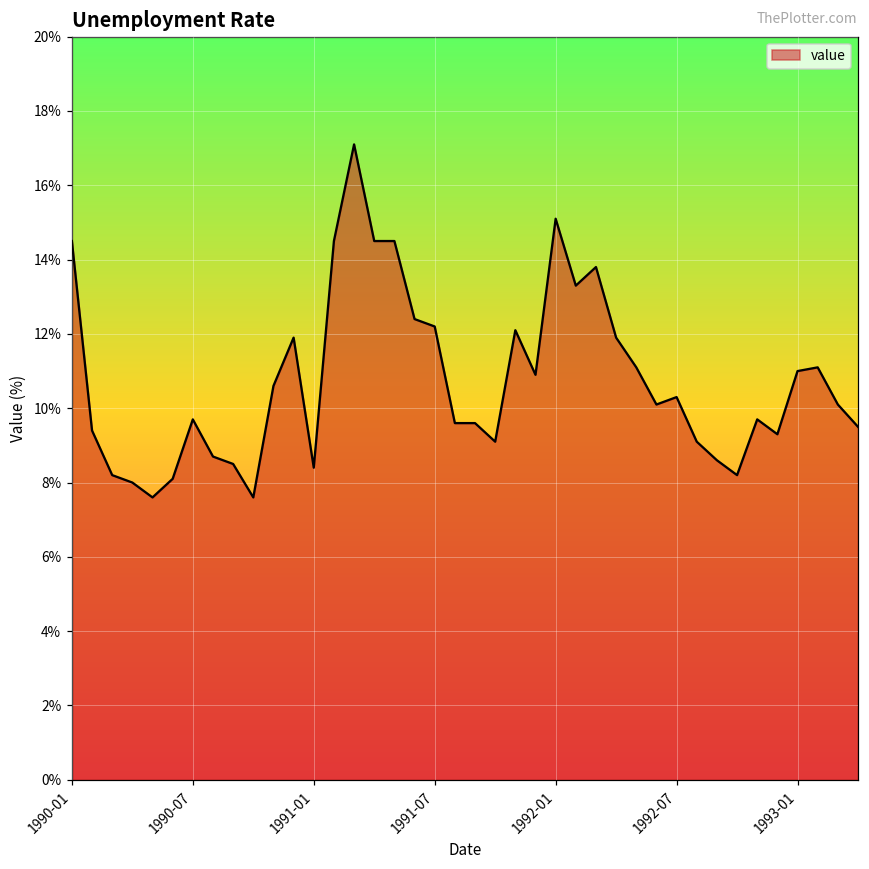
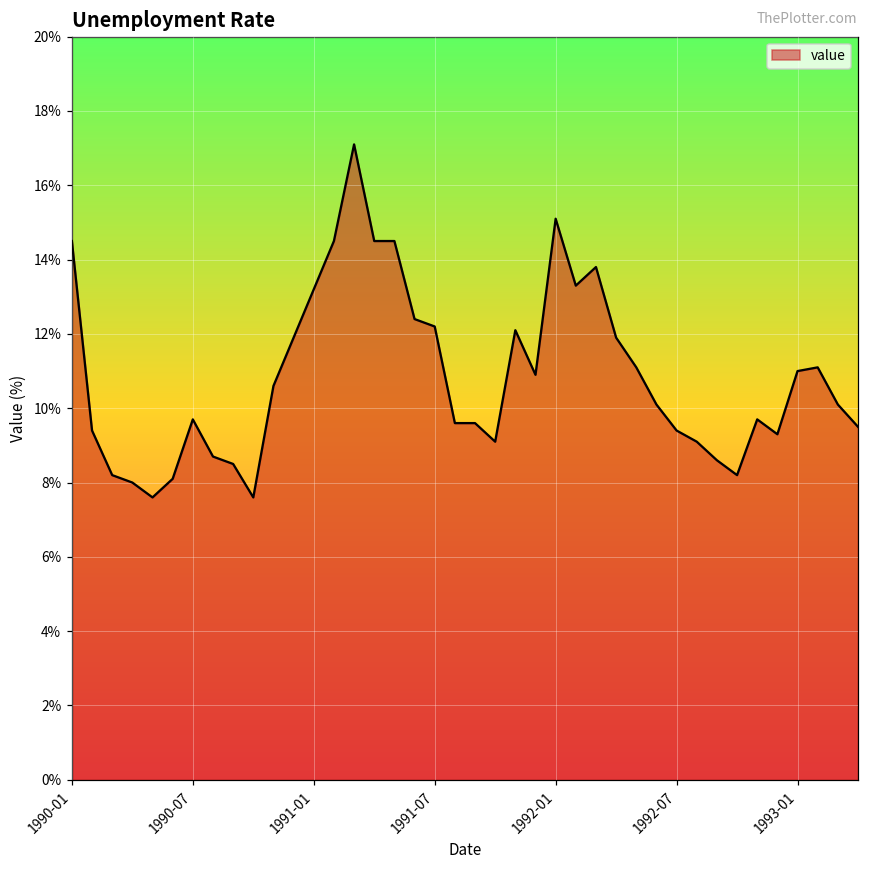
1991-01: 8.4% -> 13.2%
1992-07: 10.3% -> 9.4%
